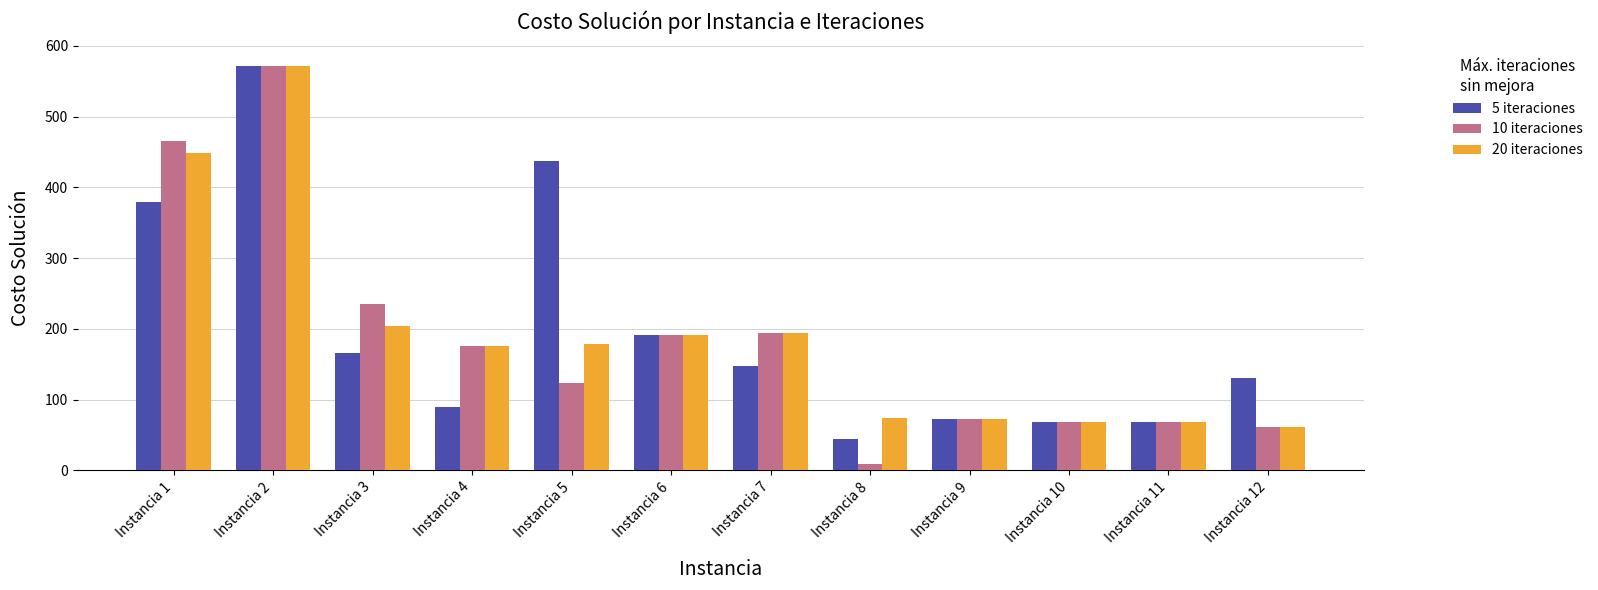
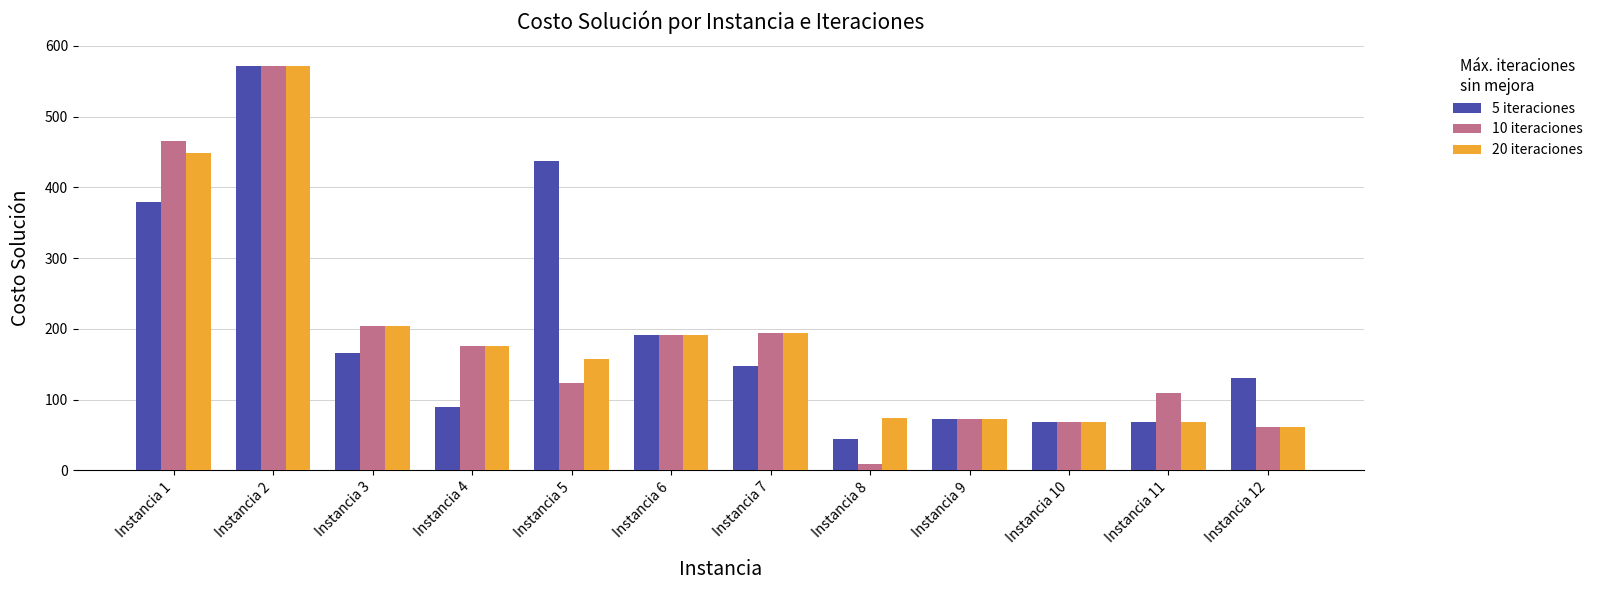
10 iteraciones, Instancia 3: 240 -> 200
20 iteraciones, Instancia 5: 180 -> 160
10 iteraciones, Instancia 11: 70 -> 110
